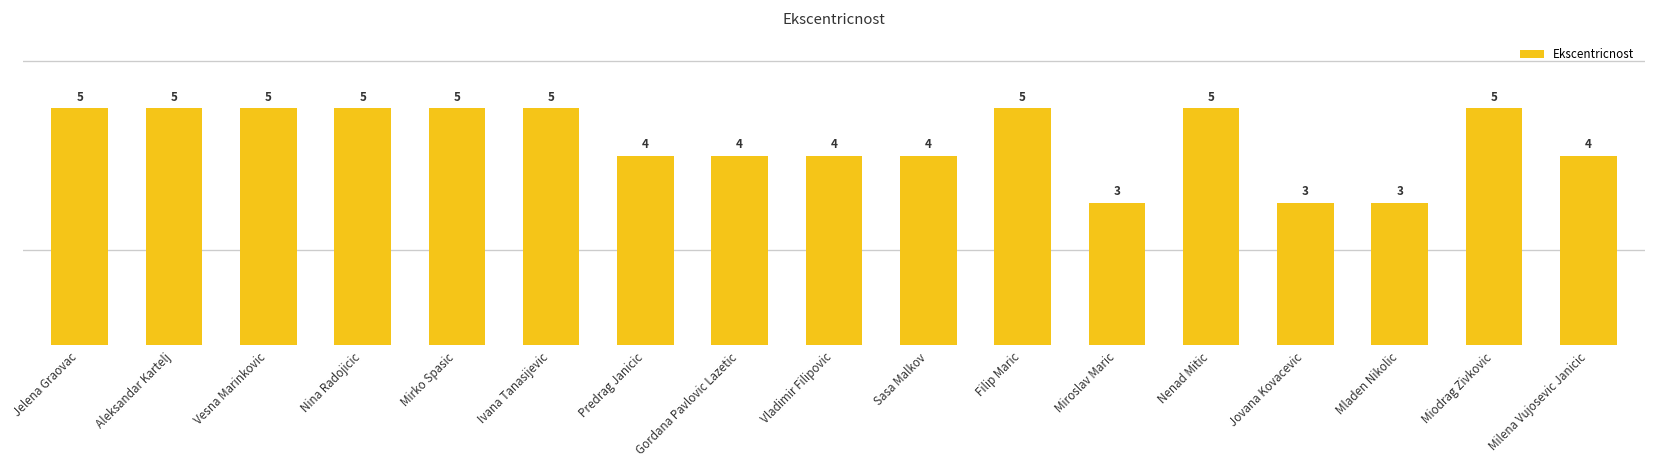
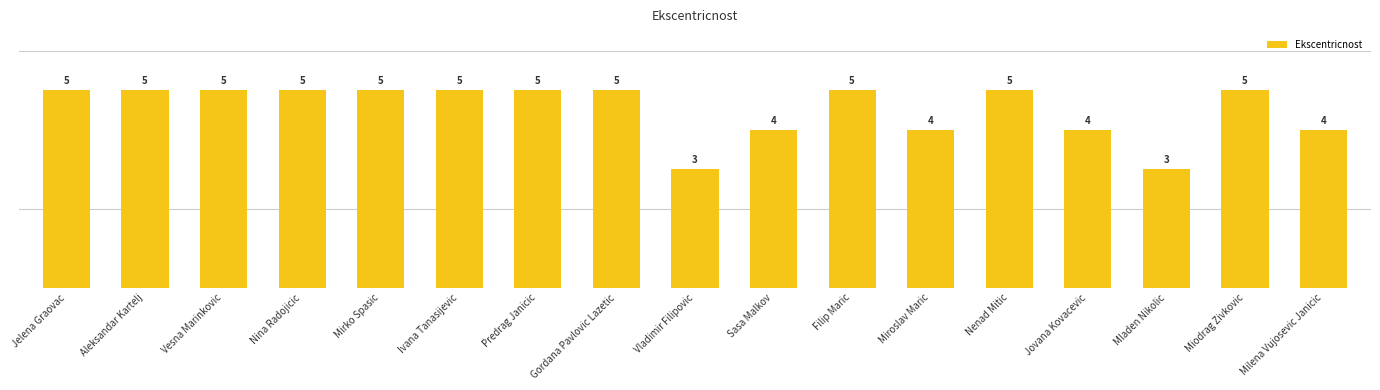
Predrag Janicic: 4 -> 5
Gordana Pavlovic Lazetic: 4 -> 5
Vladimir Filipovic: 4 -> 3
Miroslav Maric: 3 -> 4
Jovana Kovacevic: 3 -> 4
